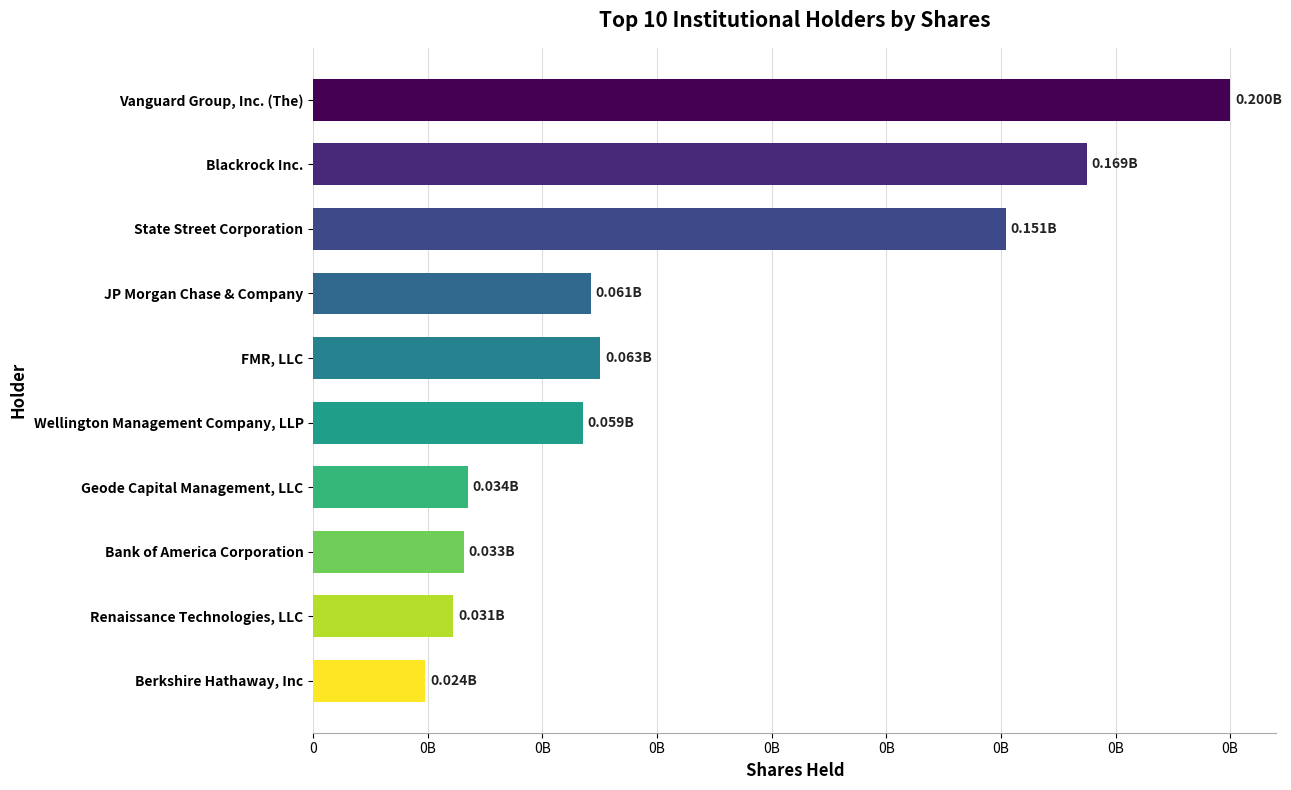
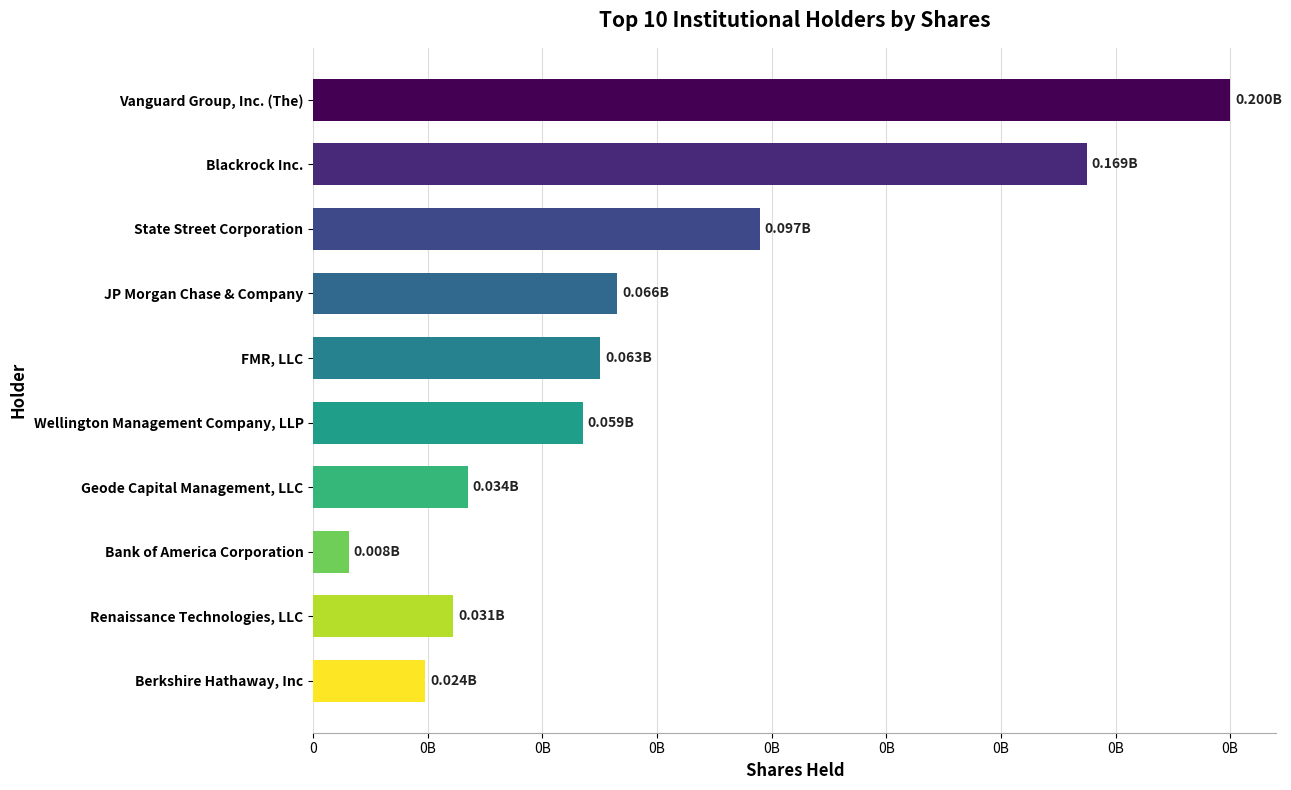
State Street Corporation: 0.151B -> 0.097B
JP Morgan Chase & Company: 0.061B -> 0.066B
Bank of America Corporation: 0.033B -> 0.008B
